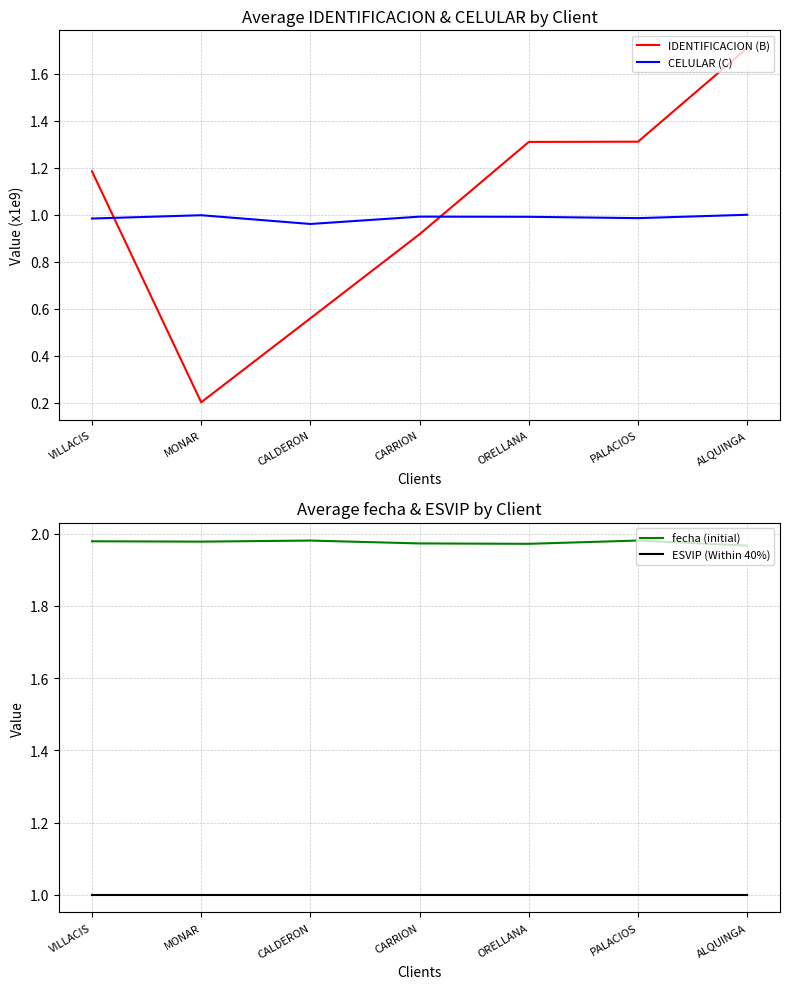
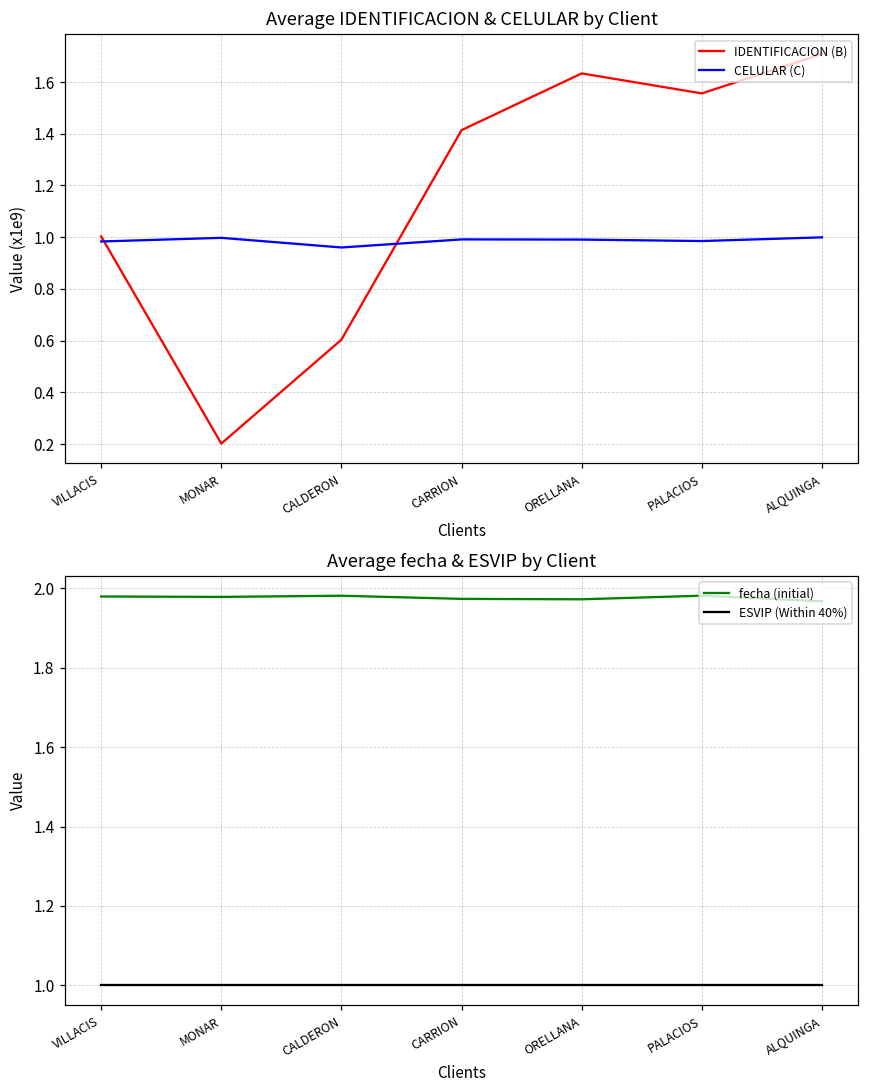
Average IDENTIFICACION & CELULAR by Client, IDENTIFICACION (B), VILLACIS: 1.18 -> 1.00
Average IDENTIFICACION & CELULAR by Client, IDENTIFICACION (B), CALDERON: 0.56 -> 0.60
Average IDENTIFICACION & CELULAR by Client, IDENTIFICACION (B), CARRION: 0.92 -> 1.41
Average IDENTIFICACION & CELULAR by Client, IDENTIFICACION (B), ORELLANA: 1.31 -> 1.63
Average IDENTIFICACION & CELULAR by Client, IDENTIFICACION (B), PALACIOS: 1.31 -> 1.56
